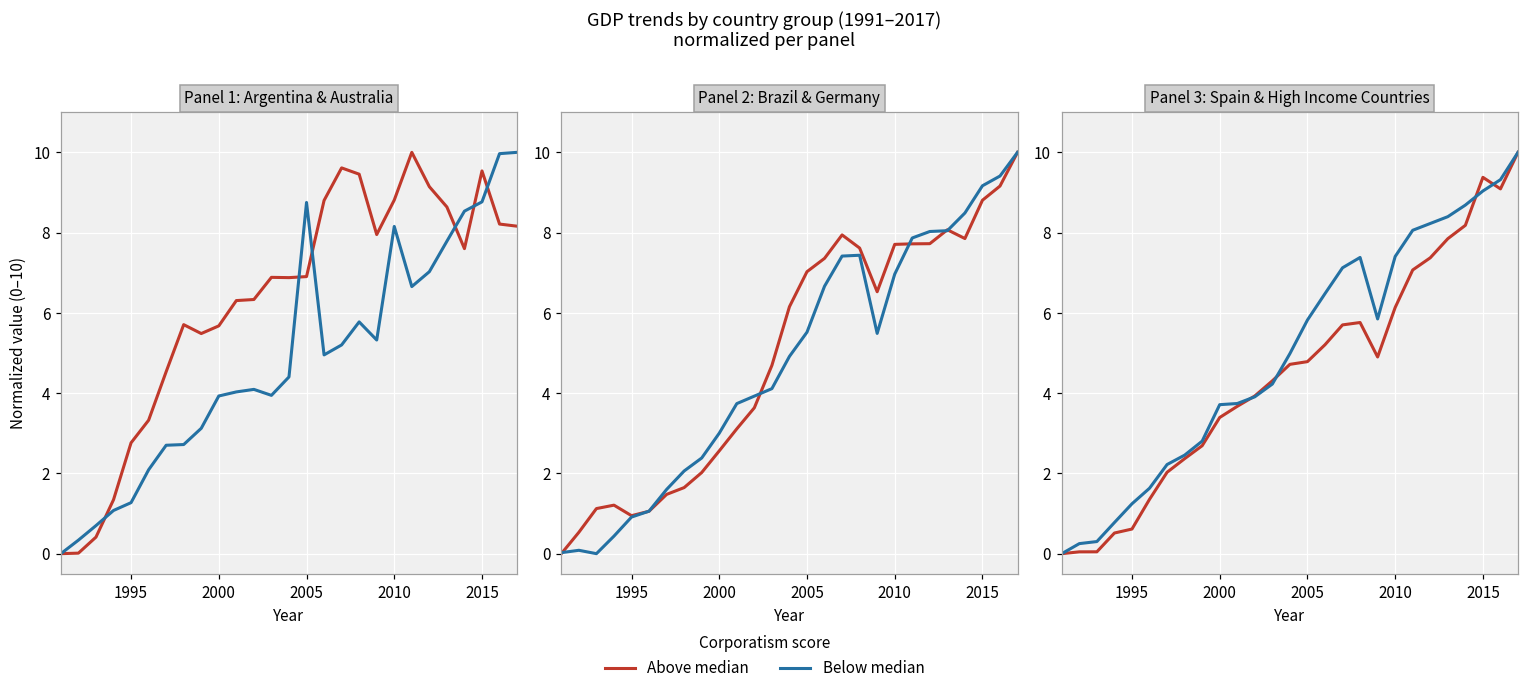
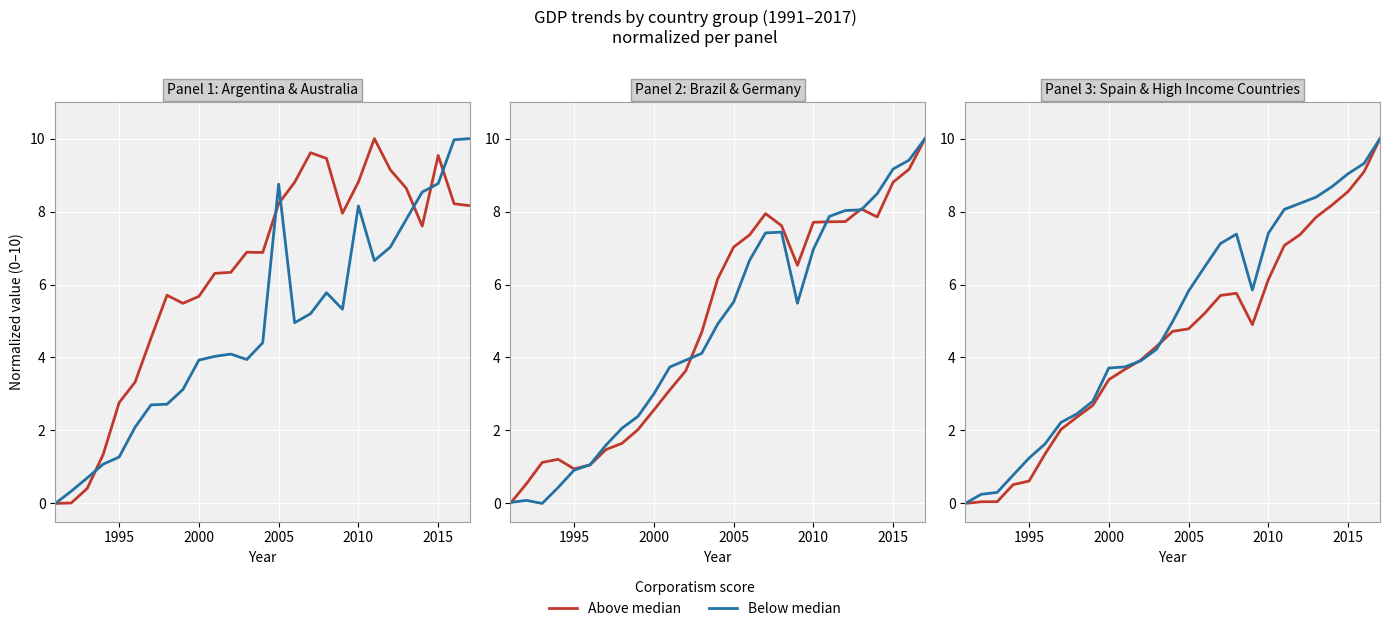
Panel 1: Argentina & Australia, Above median, 2005: 6.9 -> 8.2
Panel 3: Spain & High Income Countries, Above median, 2015: 9.4 -> 8.5
